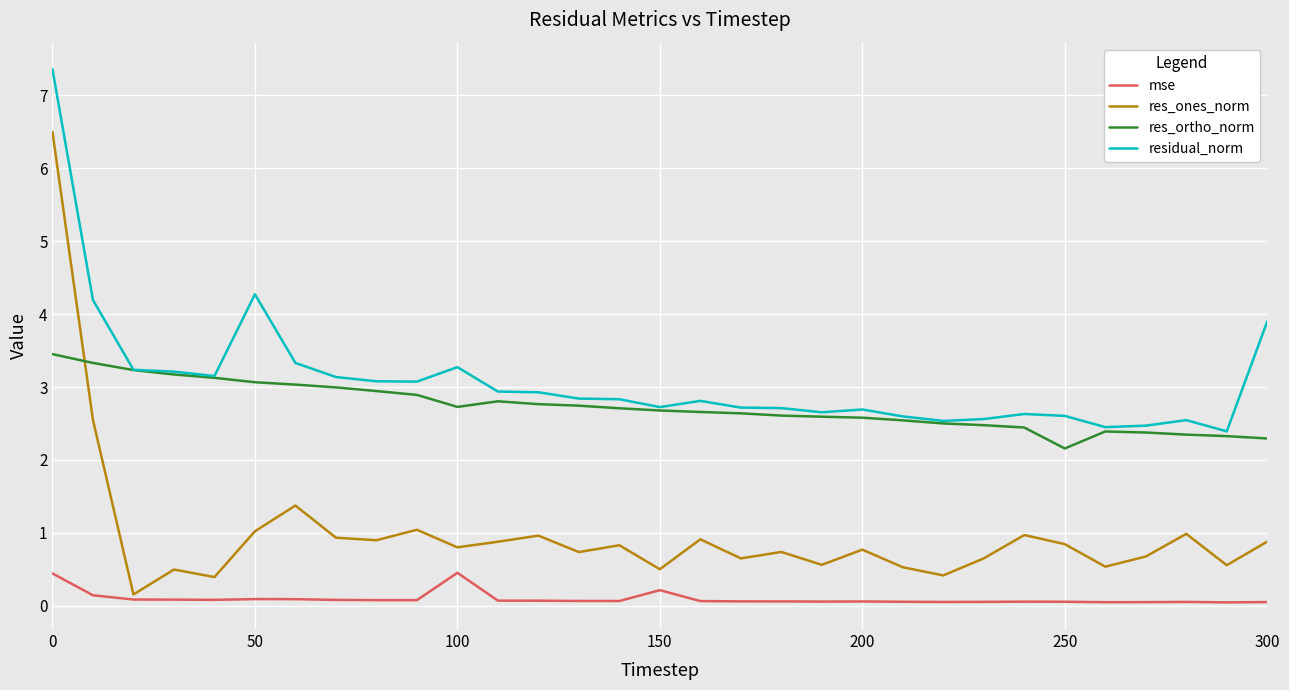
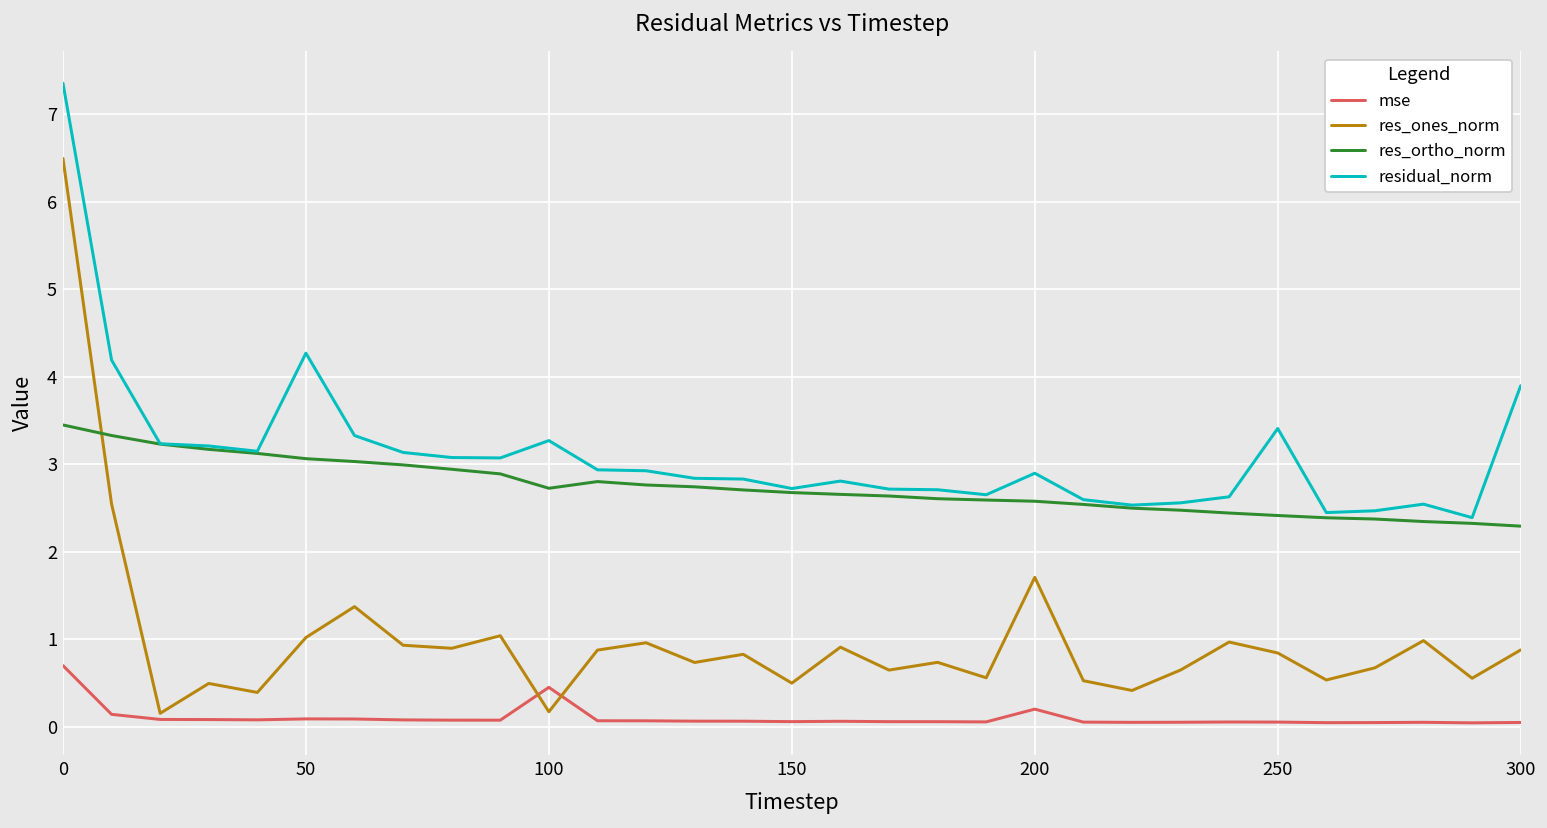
mse, 0: 0.4 -> 0.7
res_ones_norm, 100: 0.8 -> 0.2
mse, 150: 0.2 -> 0.1
mse, 200: 0.1 -> 0.2
res_ones_norm, 200: 0.8 -> 1.7
residual_norm, 200: 2.7 -> 2.9
res_ortho_norm, 250: 2.2 -> 2.4
residual_norm, 250: 2.6 -> 3.4
